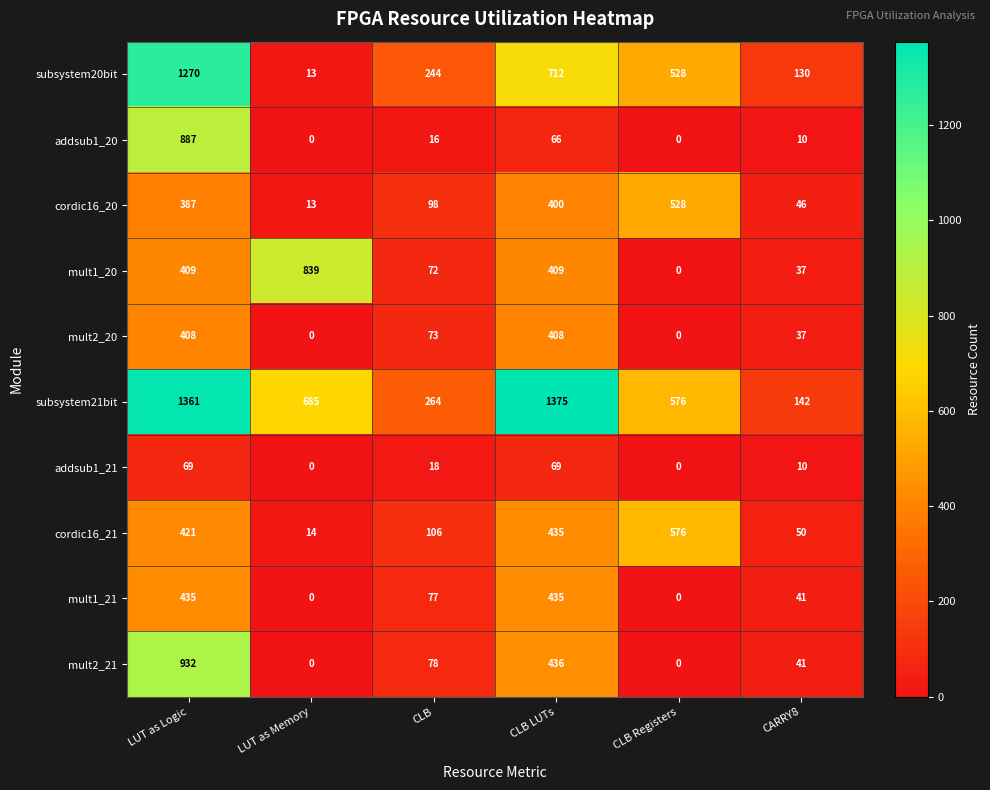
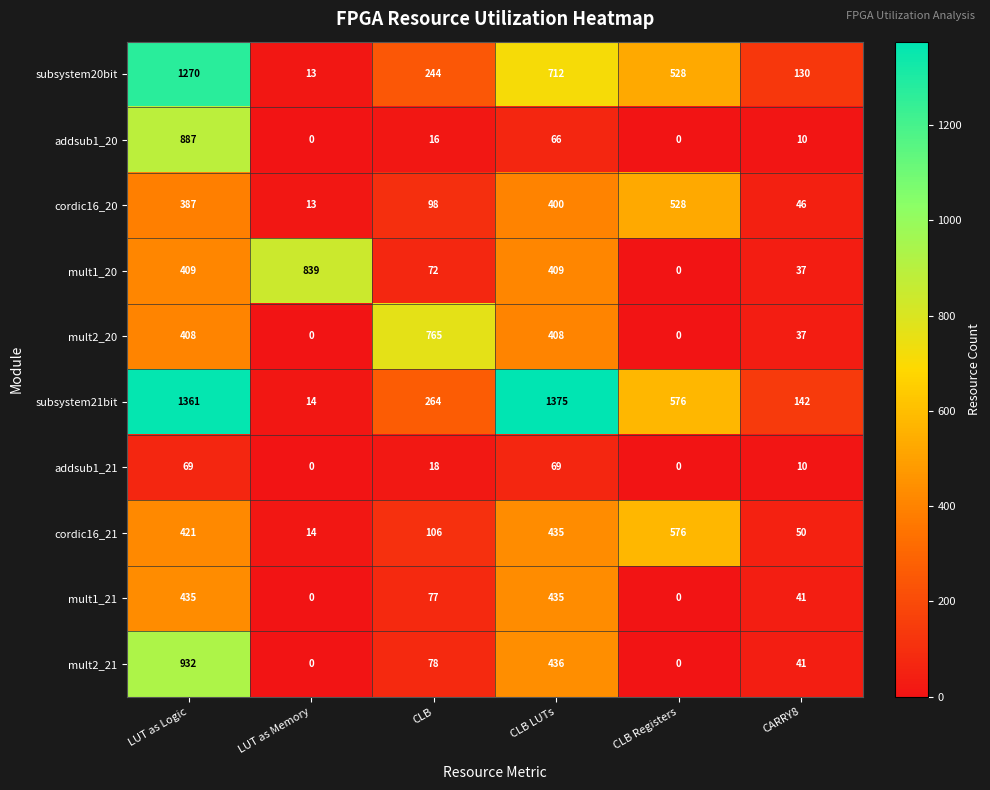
mult2_20, CLB: 73 -> 765
subsystem21bit, LUT as Memory: 685 -> 14
